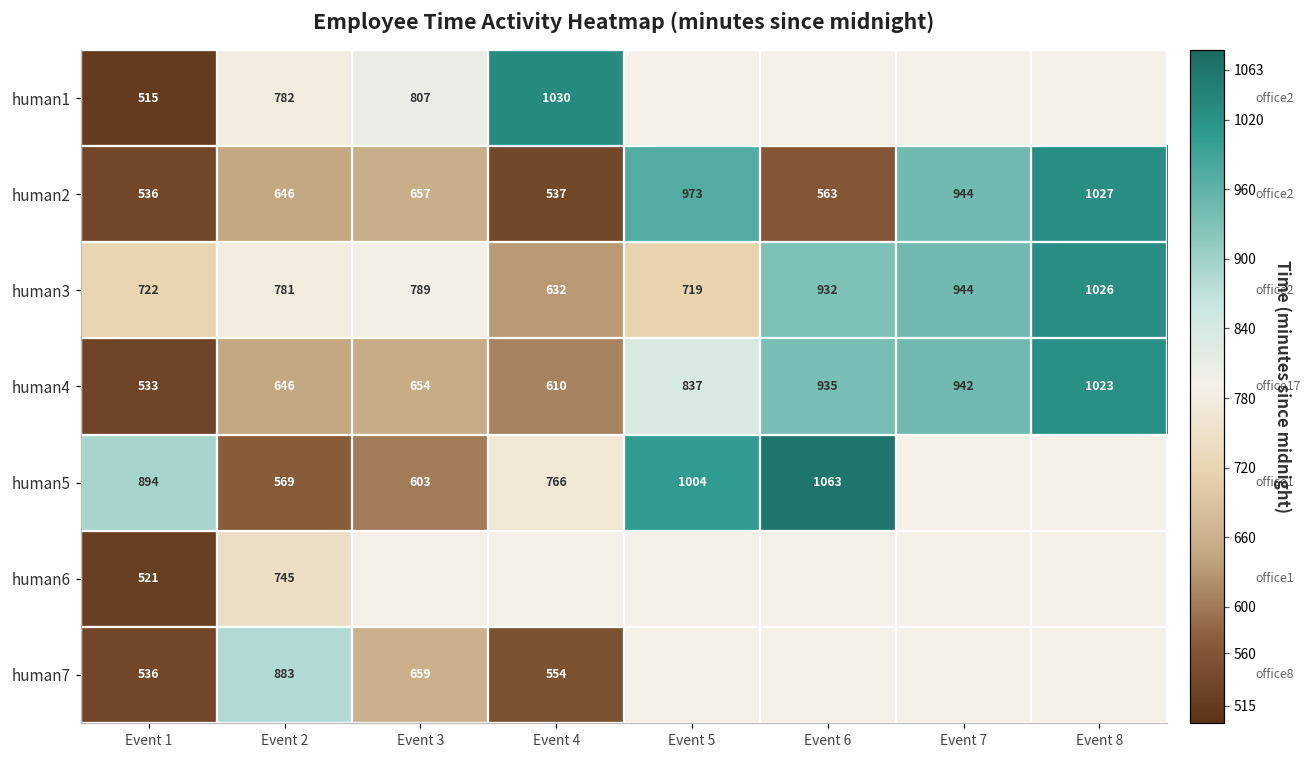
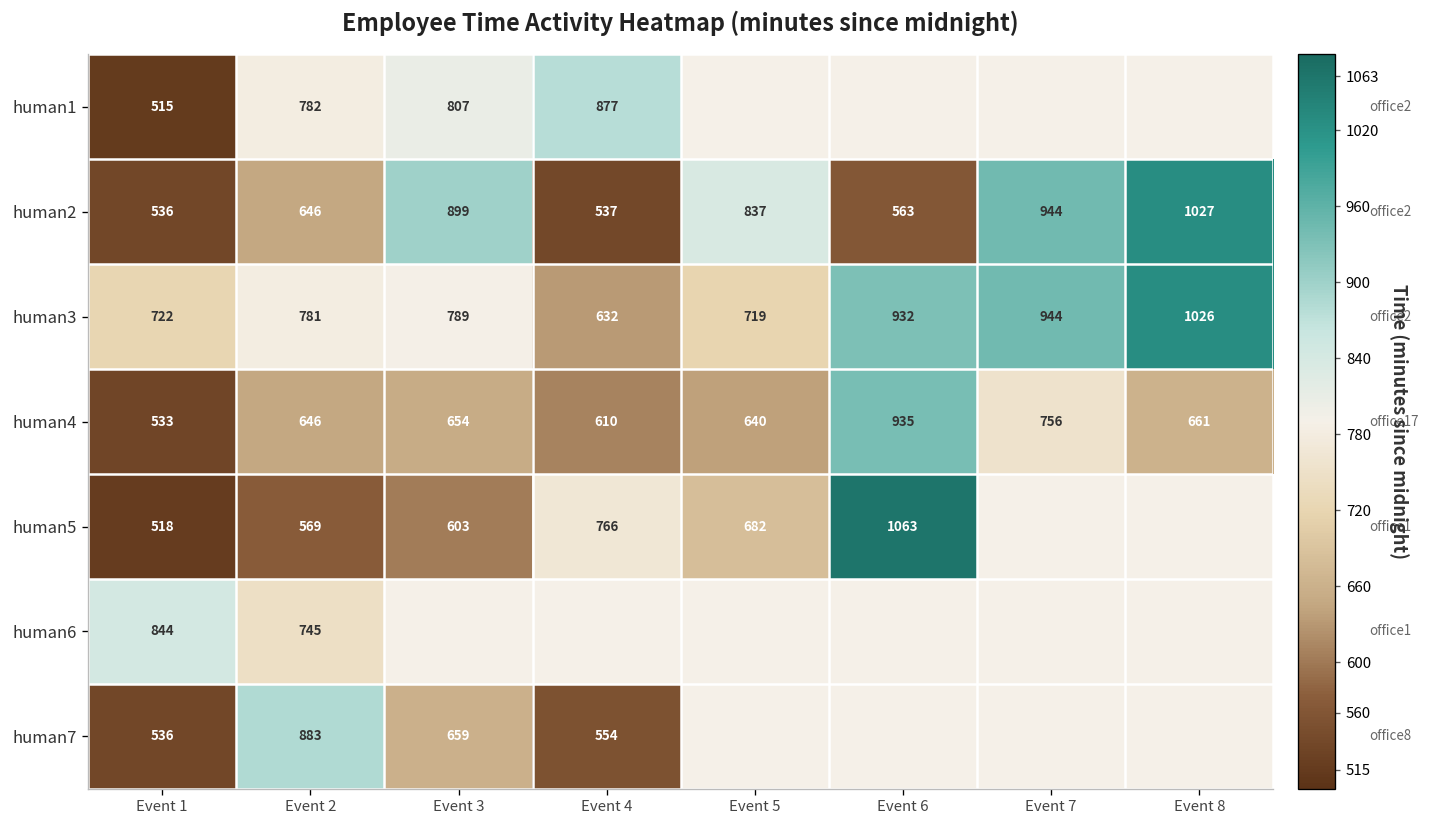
human1, Event 4: 1030 -> 877
human2, Event 3: 657 -> 899
human2, Event 5: 973 -> 837
human4, Event 5: 837 -> 640
human4, Event 7: 942 -> 756
human4, Event 8: 1023 -> 661
human5, Event 1: 894 -> 518
human5, Event 5: 1004 -> 682
human6, Event 1: 521 -> 844
